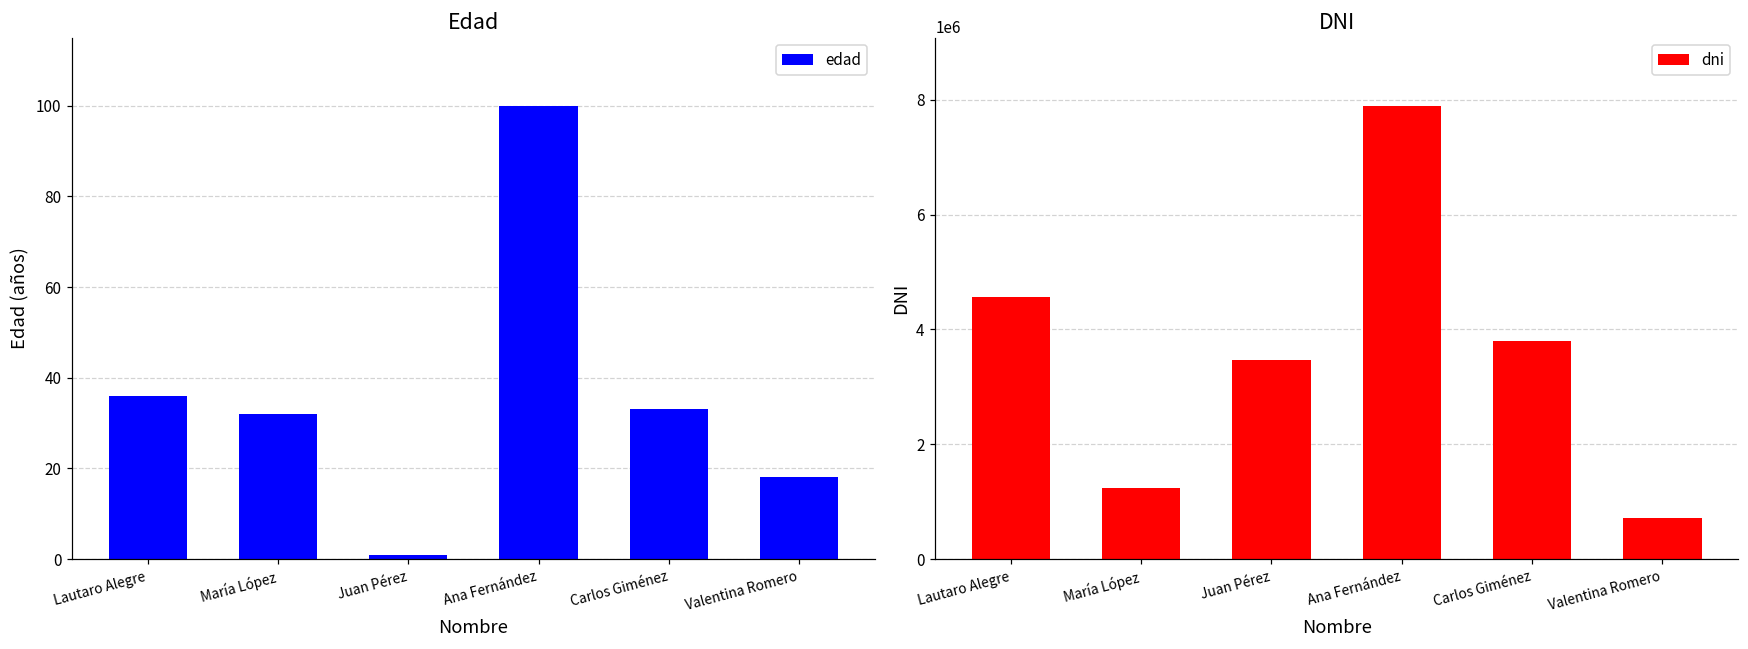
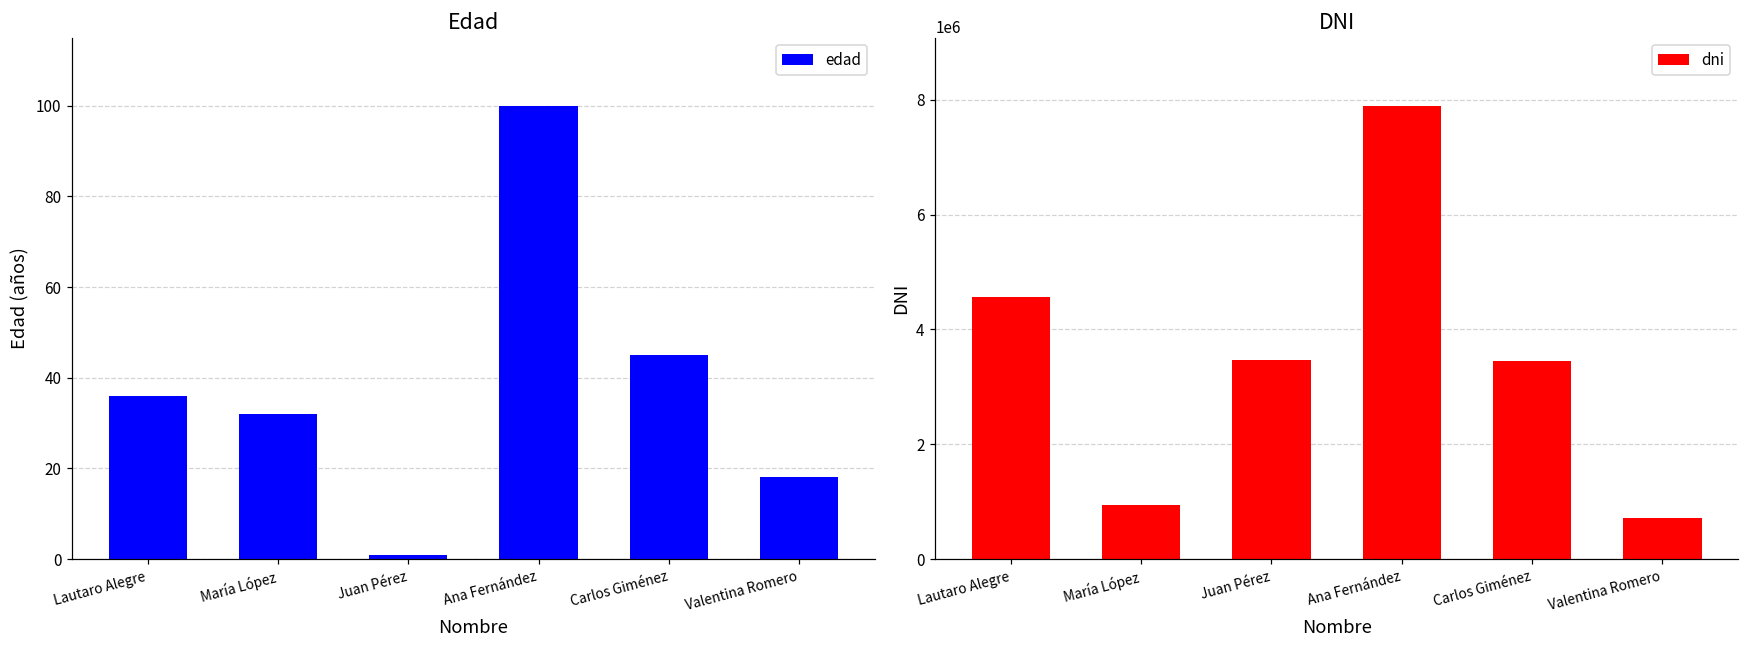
Edad, Carlos Giménez: 33 -> 45
DNI, María López: 1200000 -> 900000
DNI, Carlos Giménez: 3800000 -> 3500000
